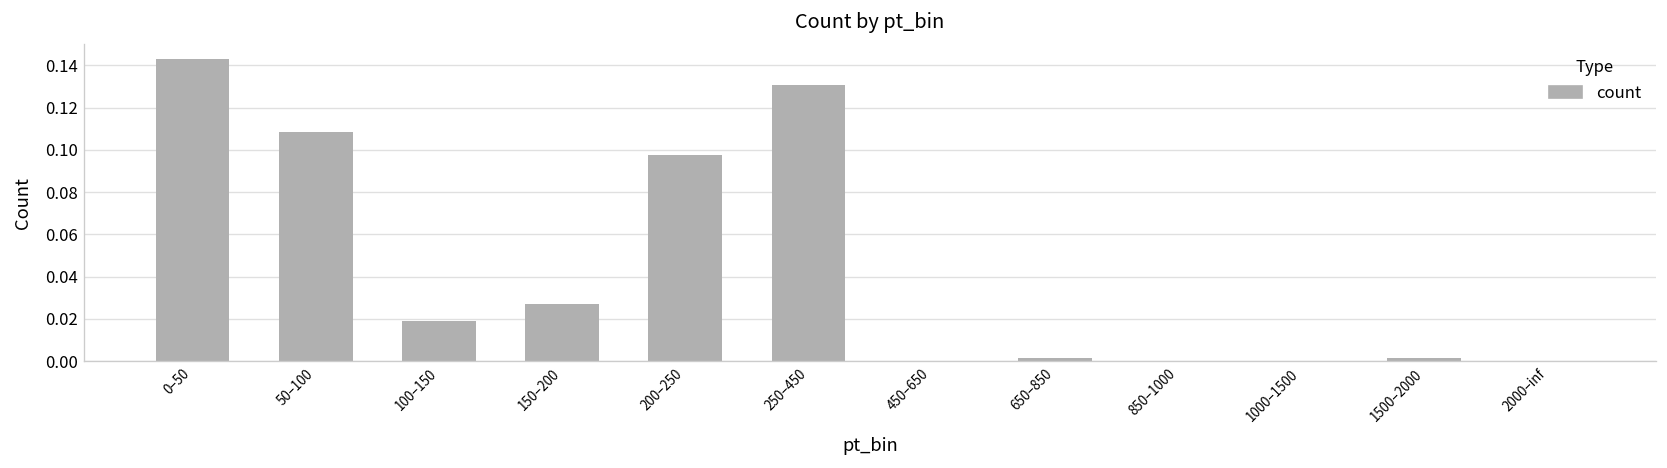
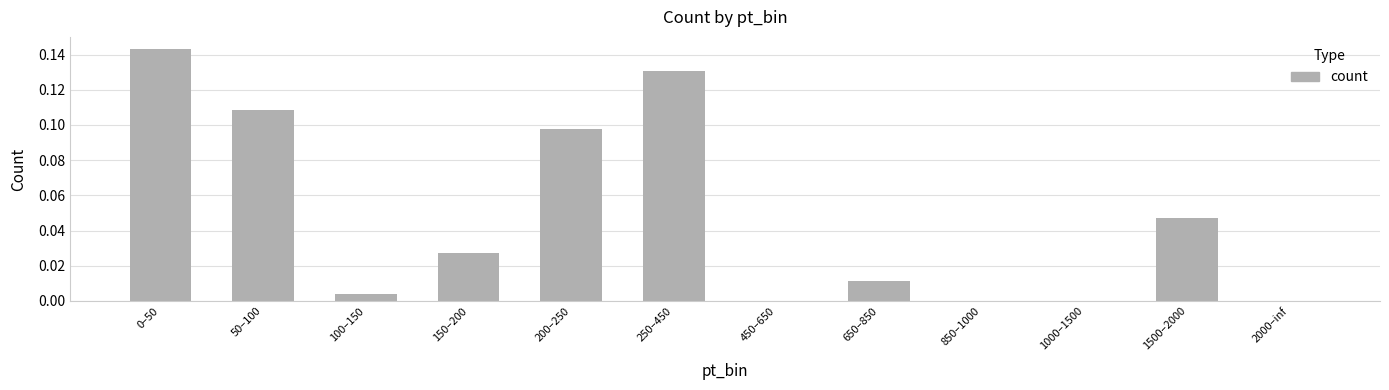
100–150: 0.019 -> 0.004
650–850: 0.001 -> 0.011
1500–2000: 0.001 -> 0.047
